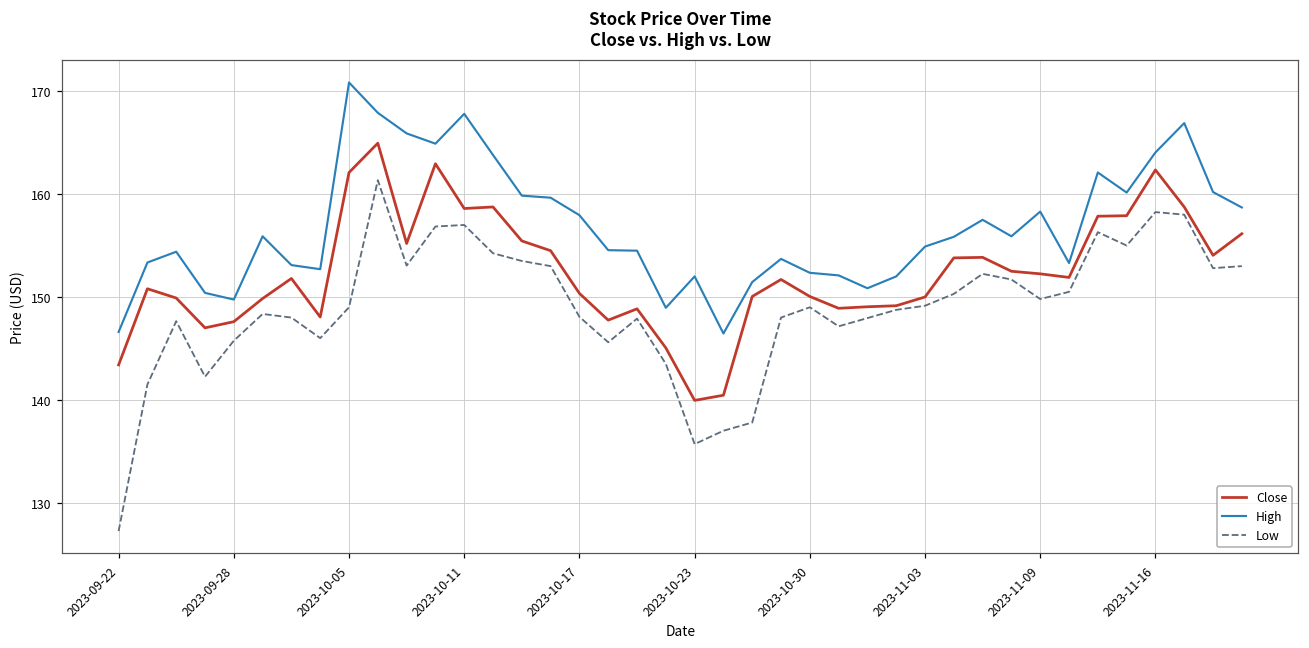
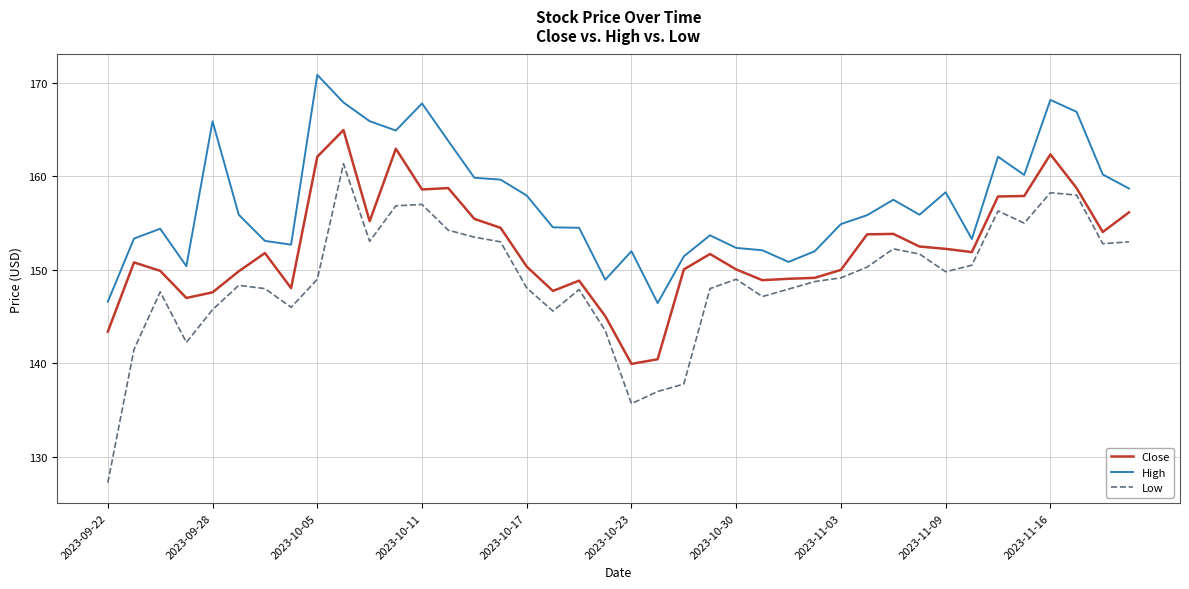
High, 2023-09-28: 150 -> 166
High, 2023-11-16: 164 -> 168
